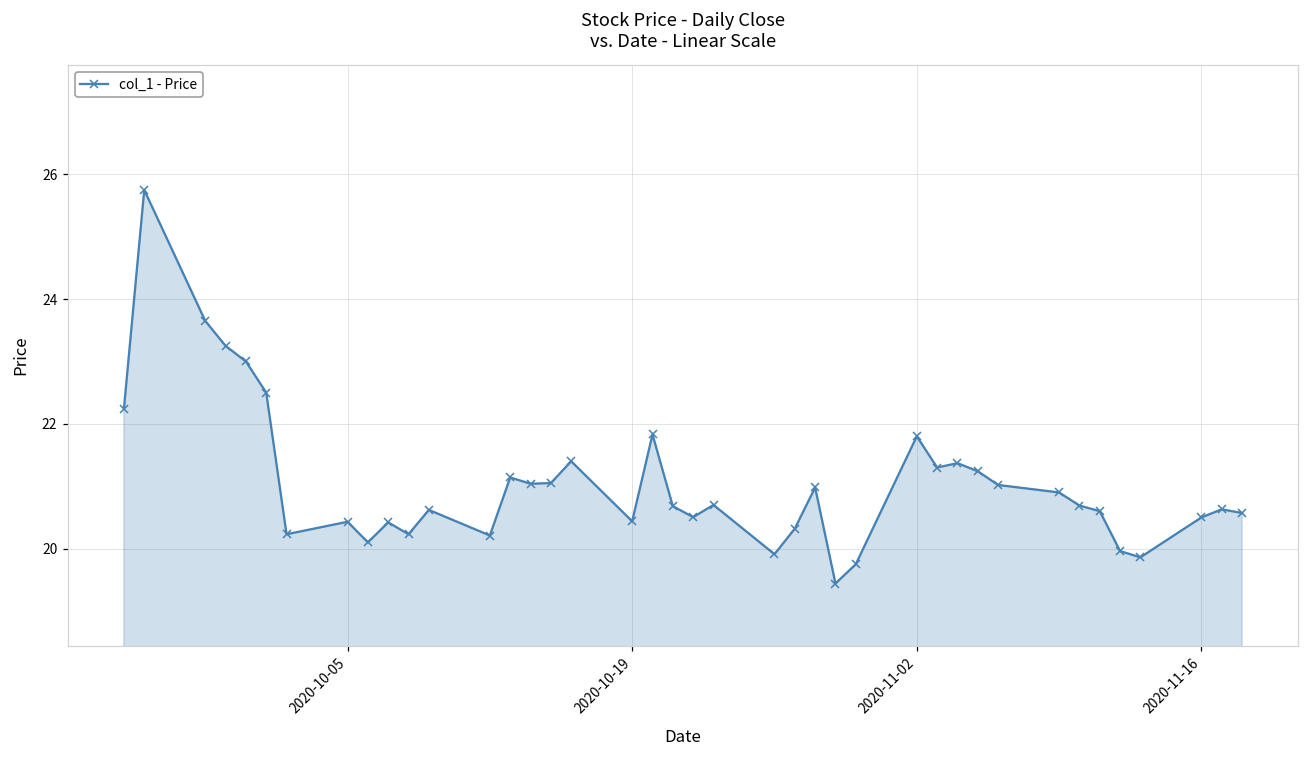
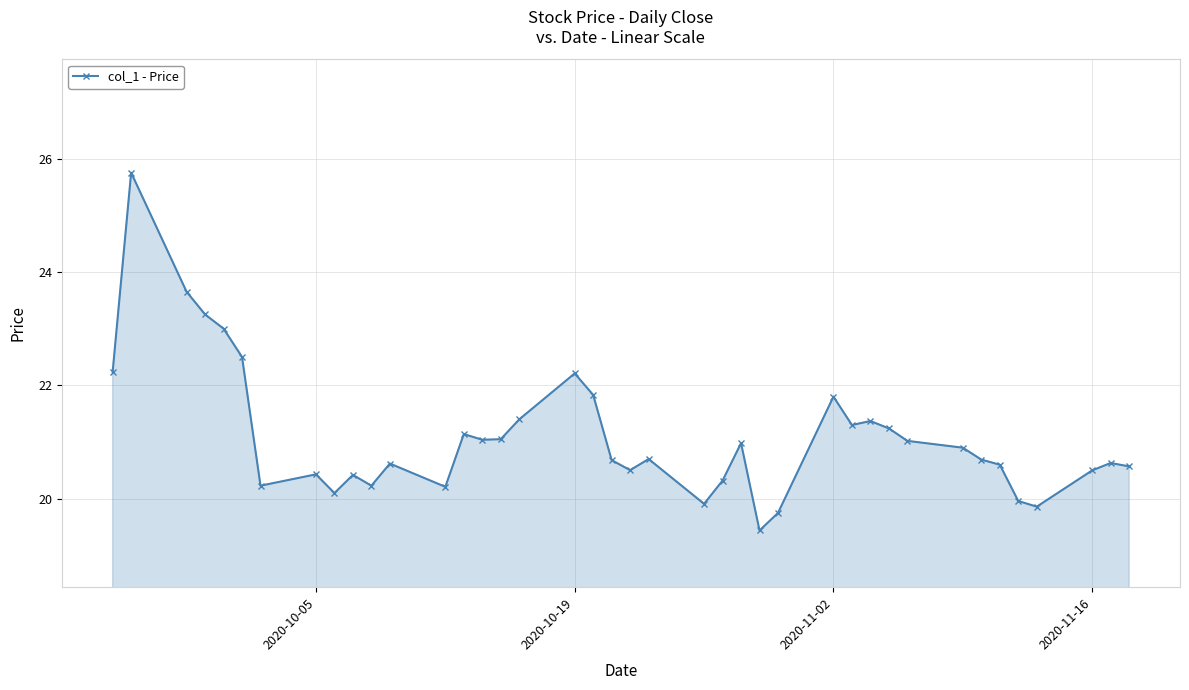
2020-10-19: 20.4 -> 22.2
